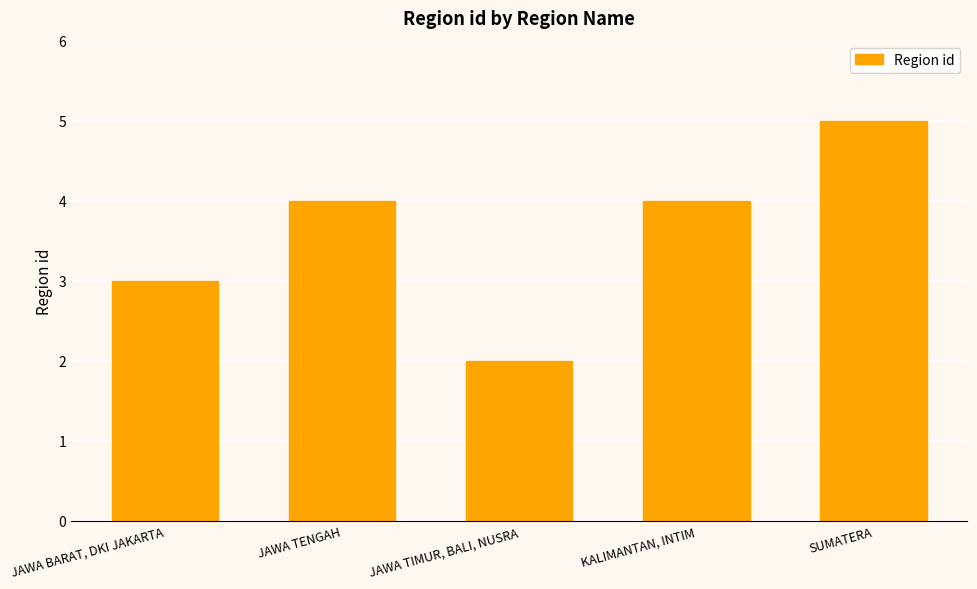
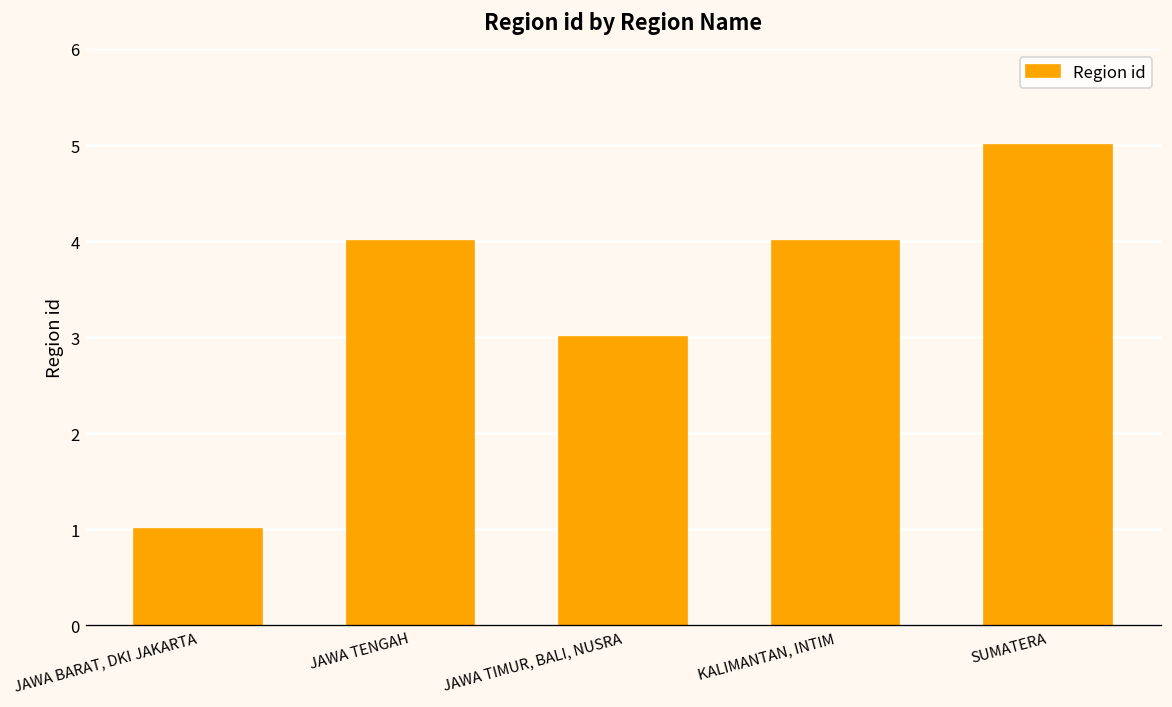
JAWA BARAT, DKI JAKARTA: 3 -> 1
JAWA TIMUR, BALI, NUSRA: 2 -> 3
